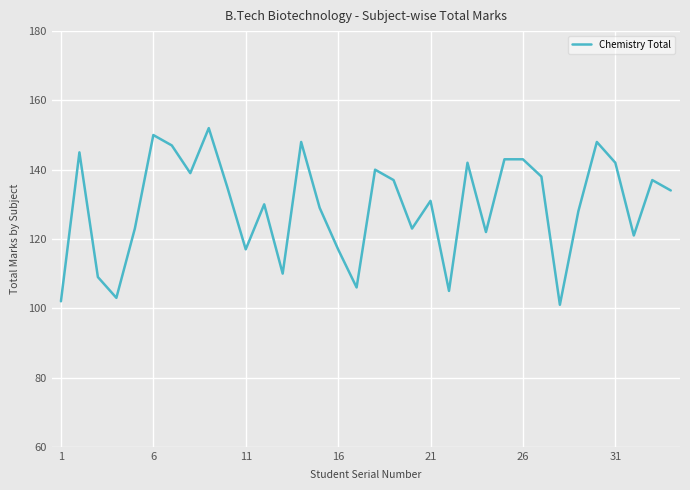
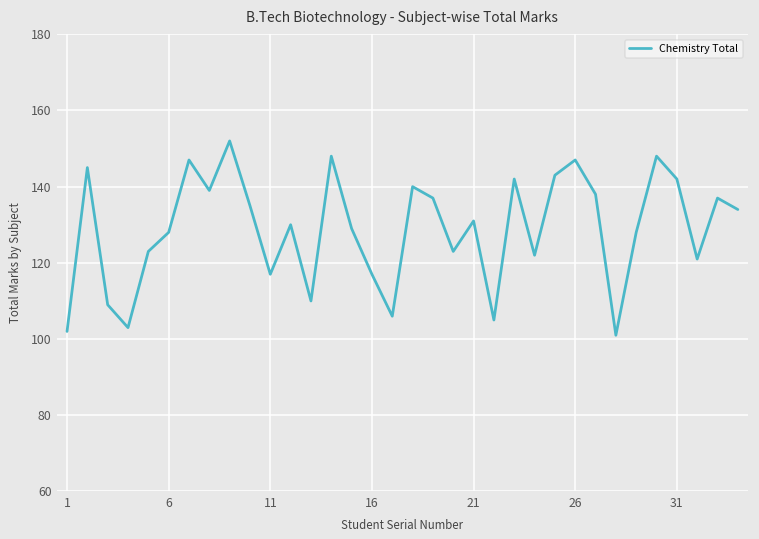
6: 150 -> 128
26: 143 -> 147
